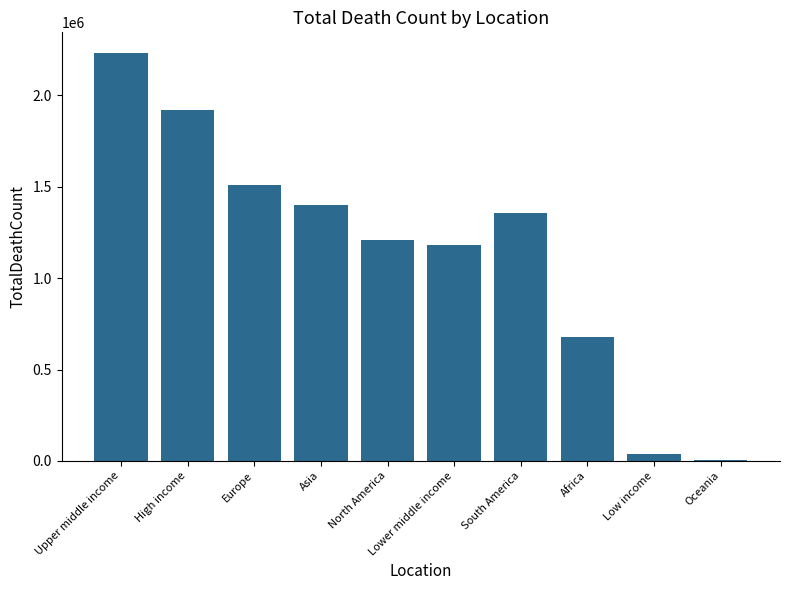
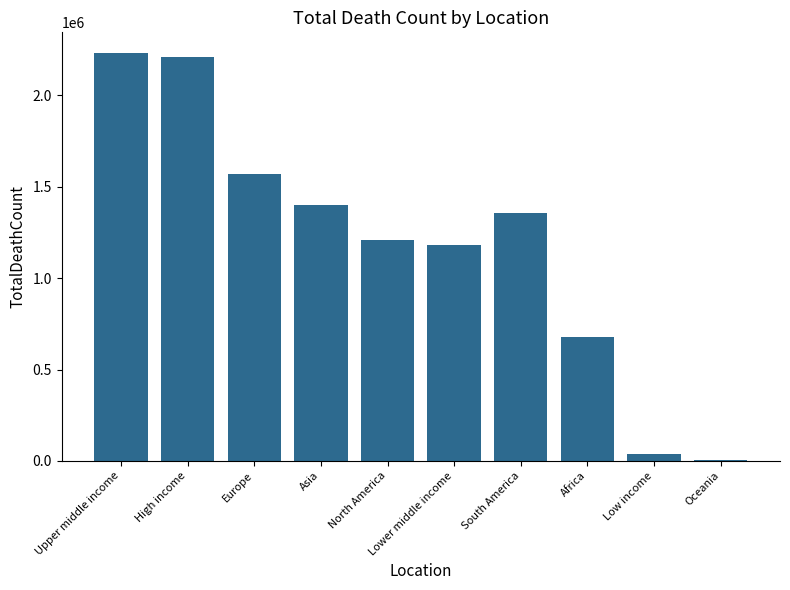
High income: 1920000 -> 2210000
Europe: 1510000 -> 1570000
